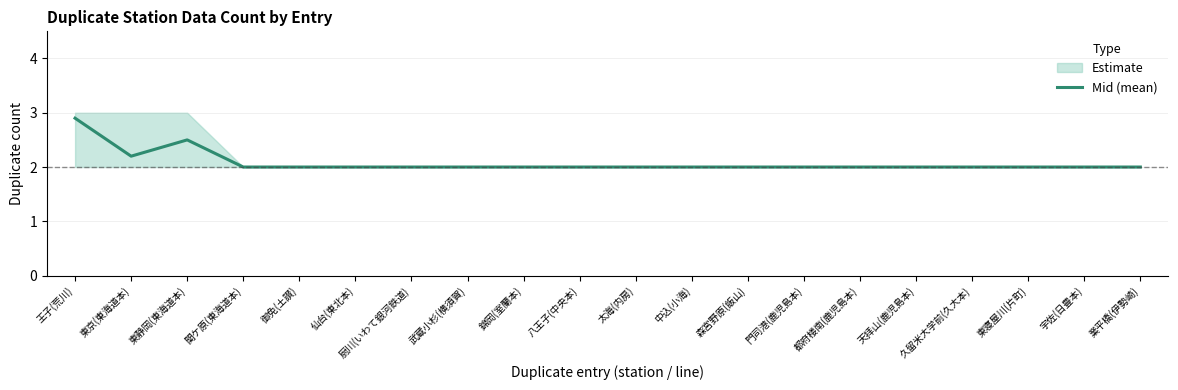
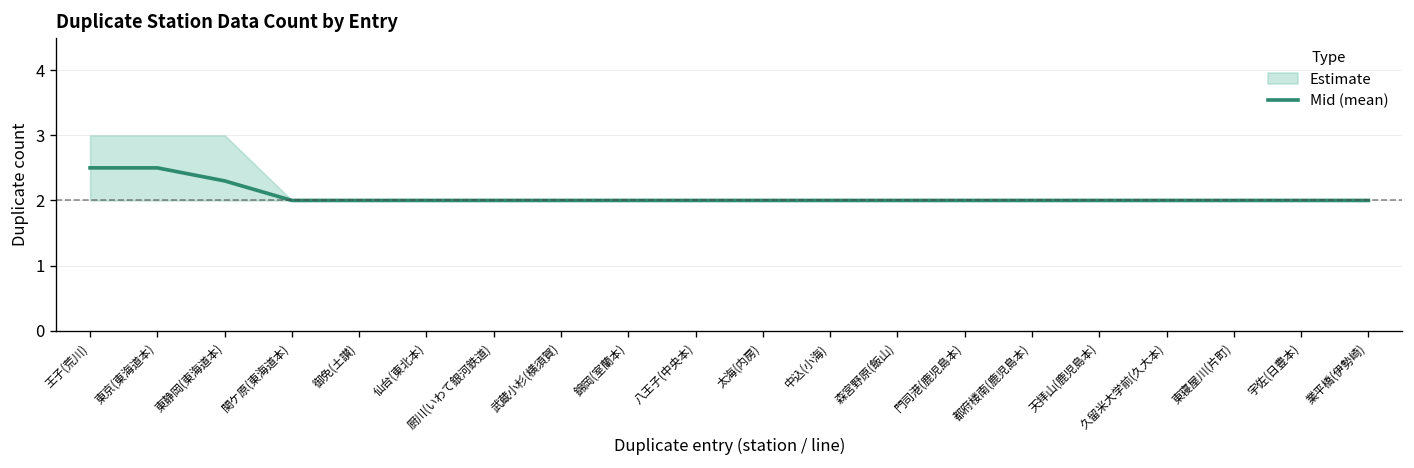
Mid (mean), 王子(荒川): 2.9 -> 2.5
Mid (mean), 東京(東海道本): 2.2 -> 2.5
Mid (mean), 東静岡(東海道本): 2.5 -> 2.3
